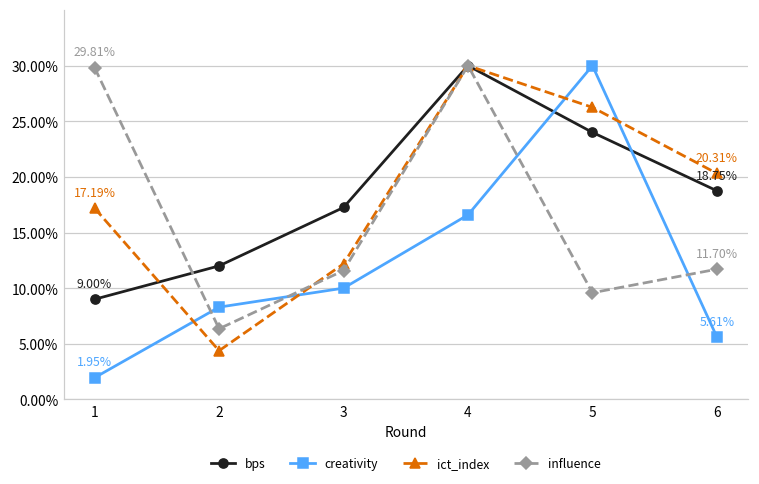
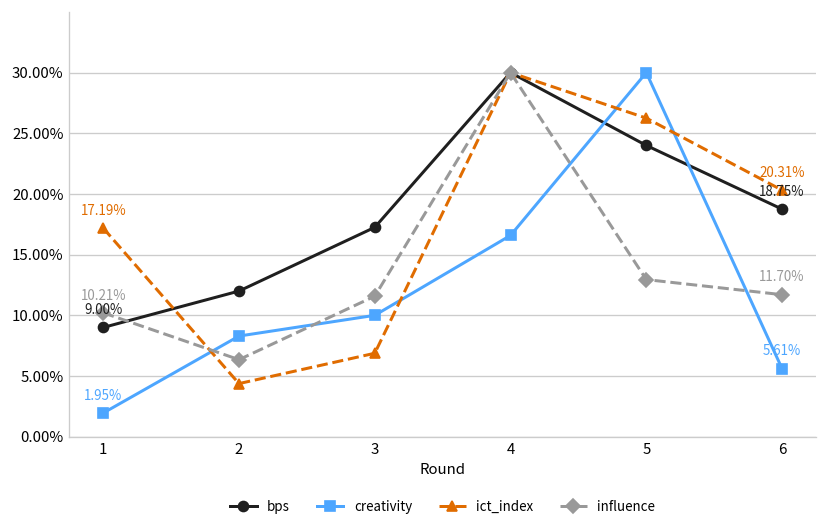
influence, 1: 29.81% -> 10.21%
ict_index, 3: 12.2% -> 6.9%
influence, 5: 9.6% -> 12.9%
